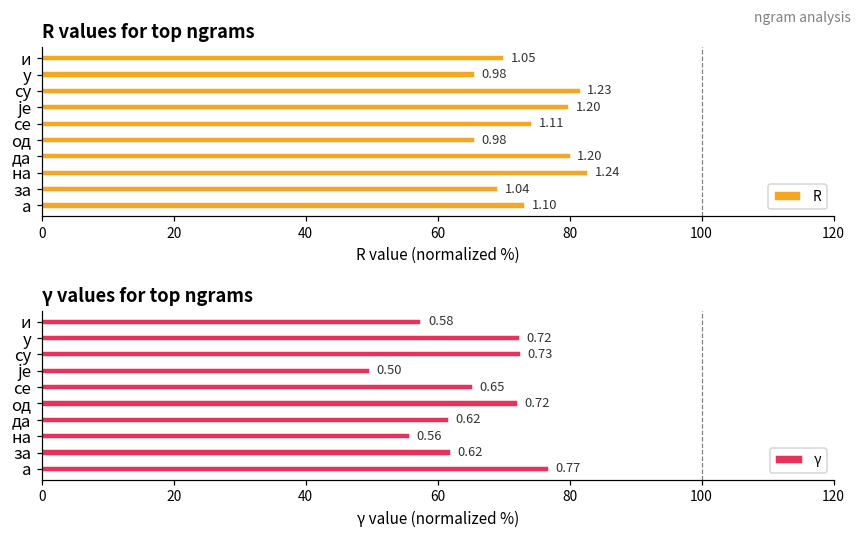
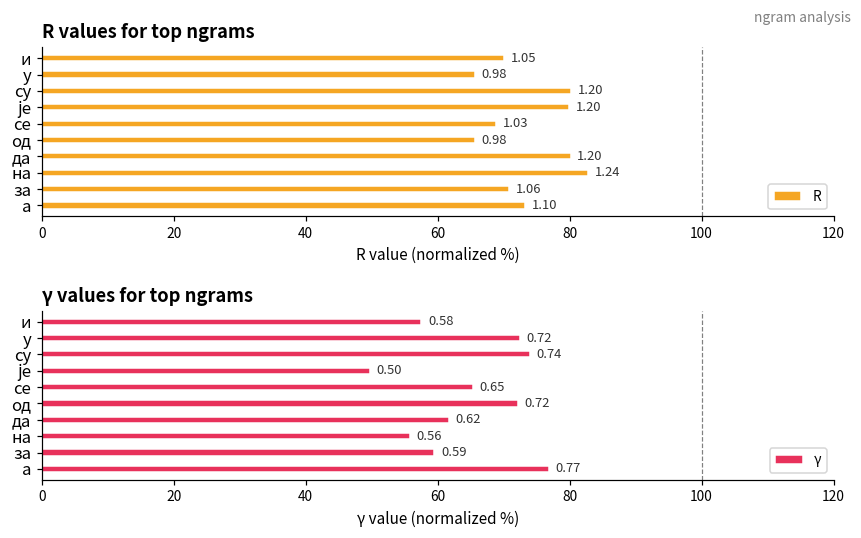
R values for top ngrams, су: 1.23 -> 1.20
R values for top ngrams, се: 1.11 -> 1.03
R values for top ngrams, за: 1.04 -> 1.06
γ values for top ngrams, су: 0.73 -> 0.74
γ values for top ngrams, за: 0.62 -> 0.59
